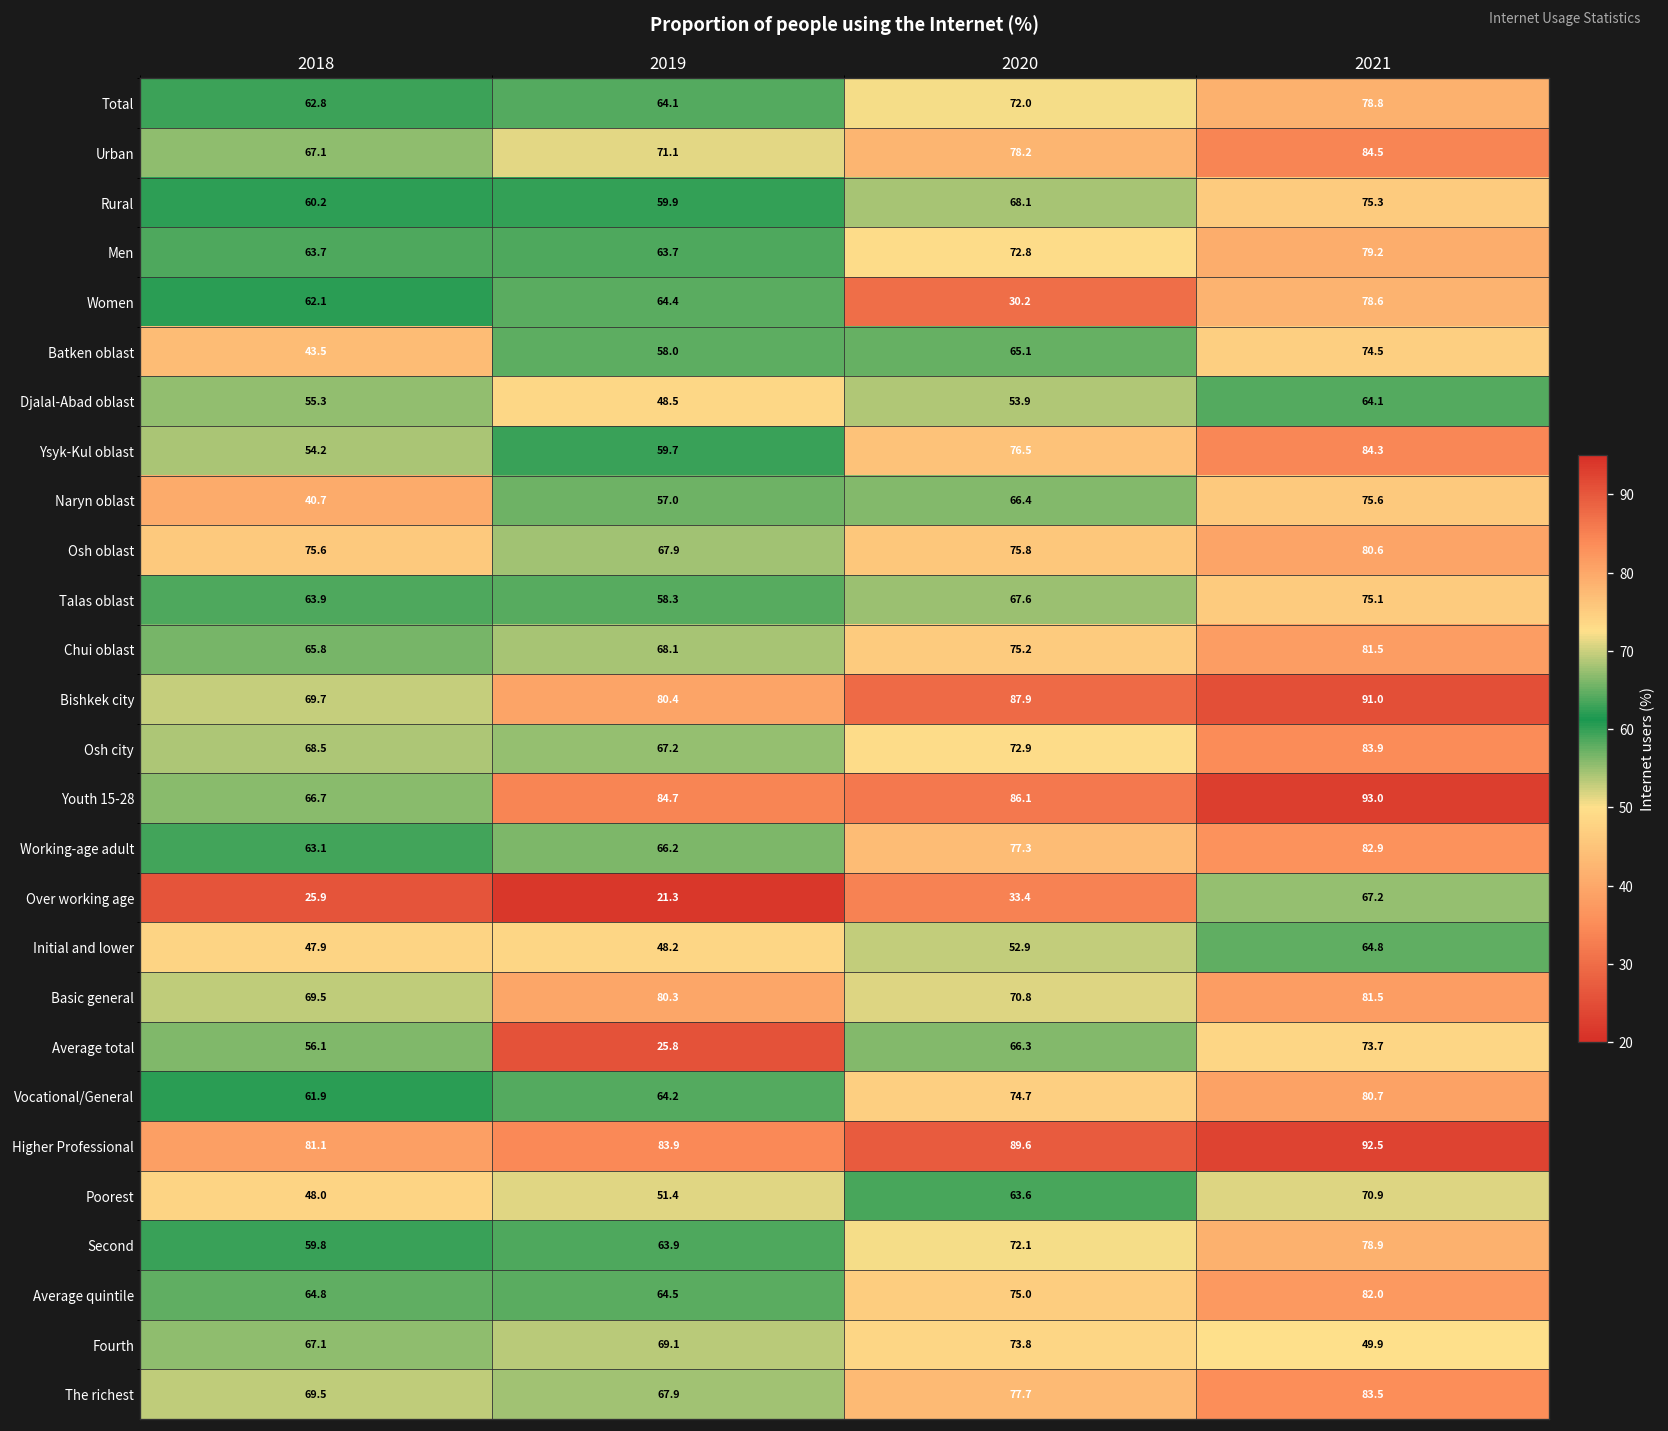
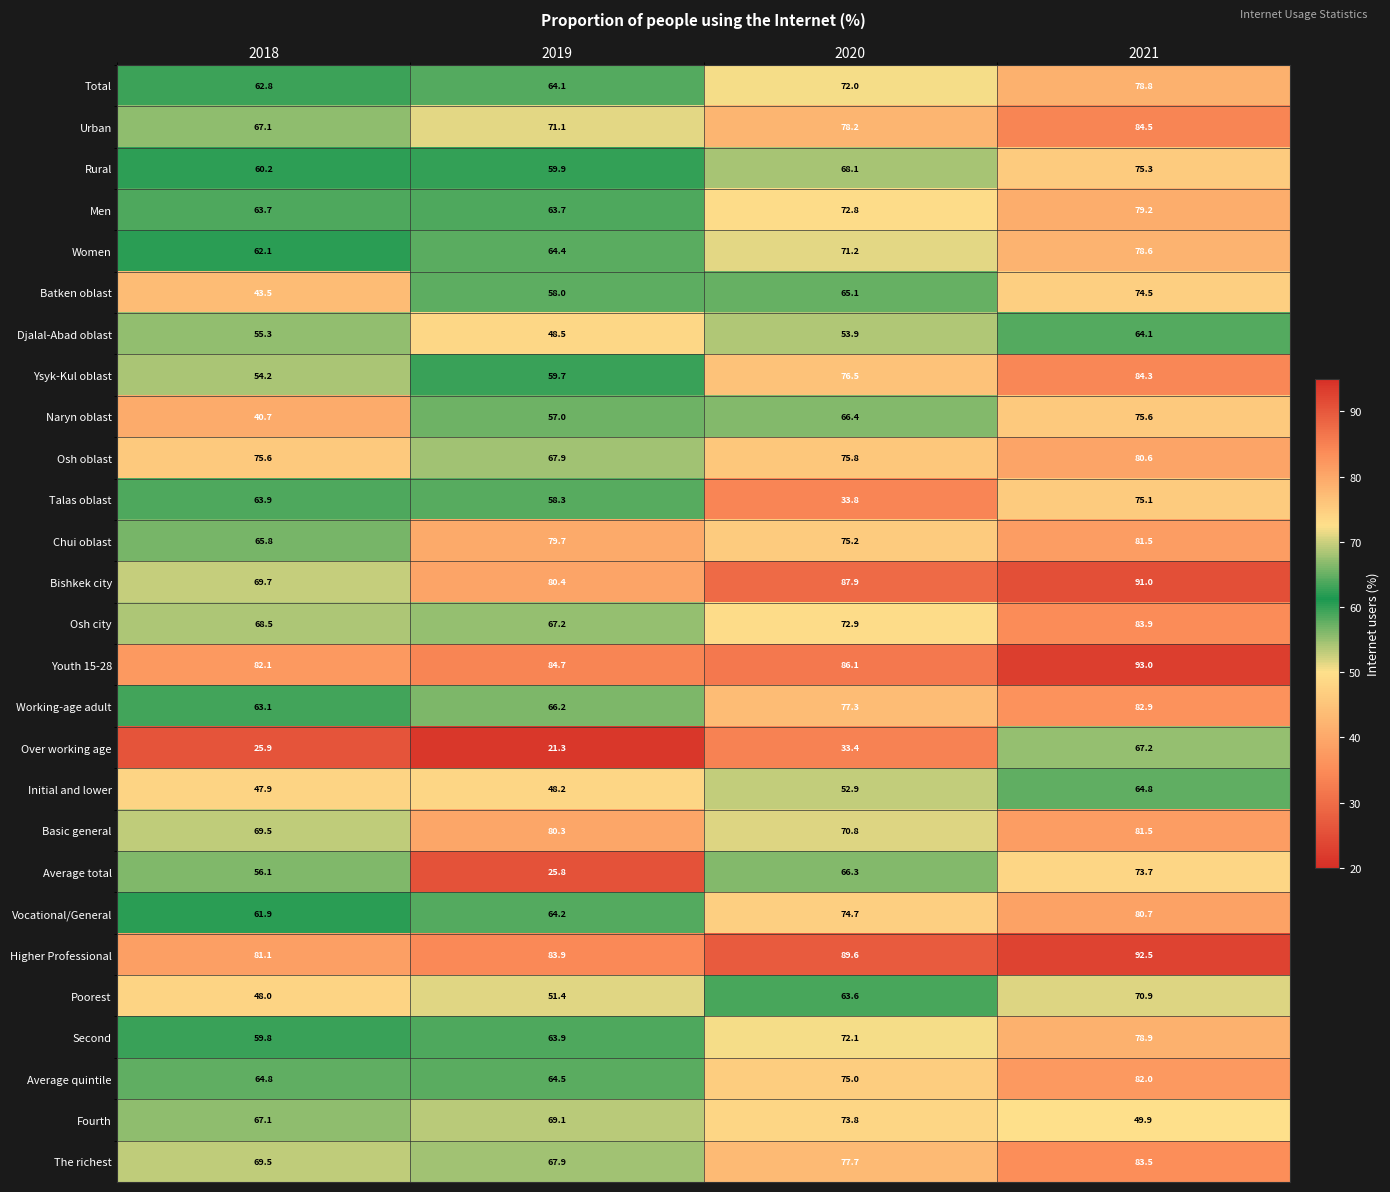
Women, 2020: 30.2 -> 71.2
Talas oblast, 2020: 67.6 -> 33.8
Chui oblast, 2019: 68.1 -> 79.7
Youth 15-28, 2018: 66.7 -> 82.1
